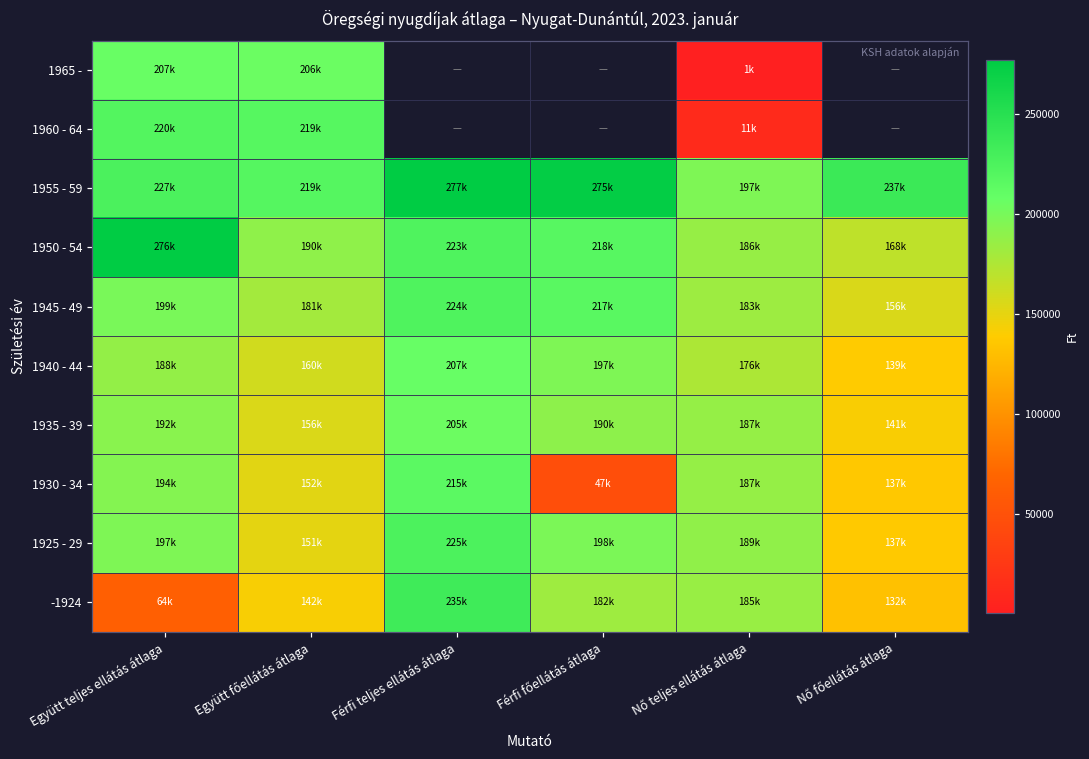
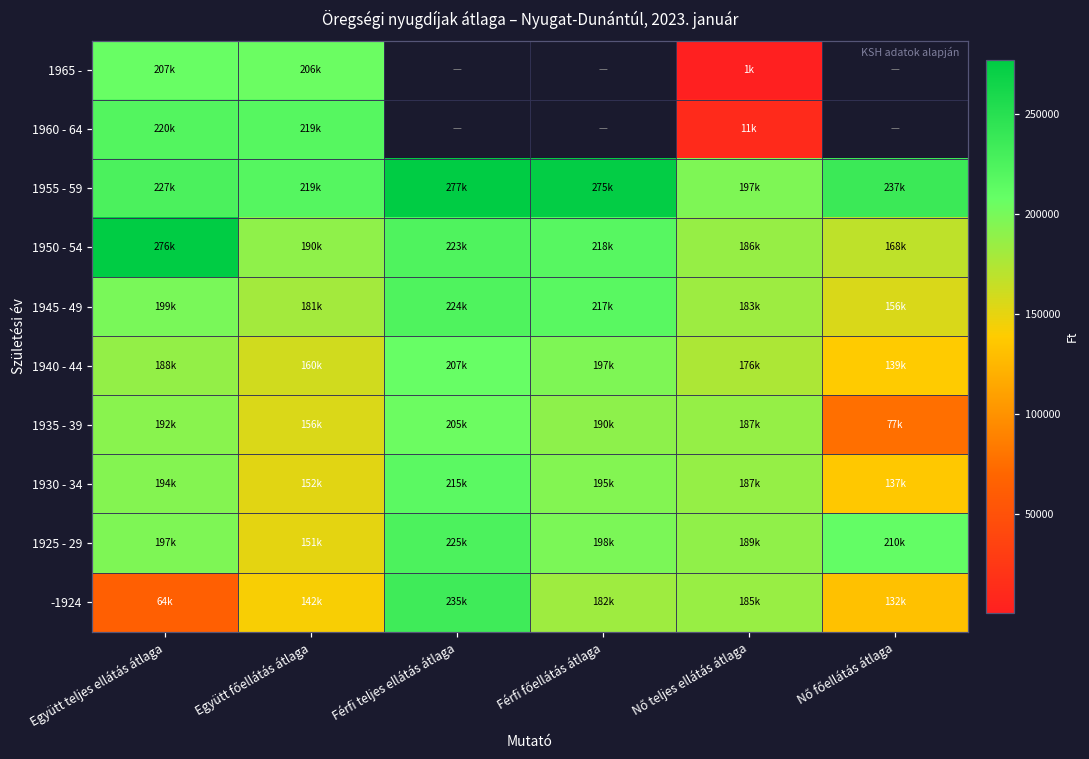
1935 - 39, Nő főellátás átlaga: 141k -> 77k
1930 - 34, Férfi főellátás átlaga: 47k -> 195k
1925 - 29, Nő főellátás átlaga: 137k -> 210k
